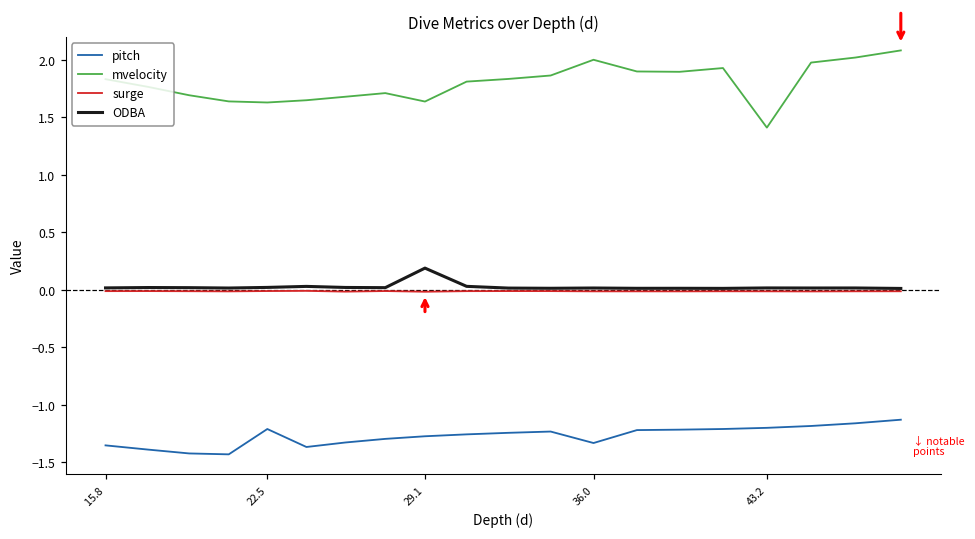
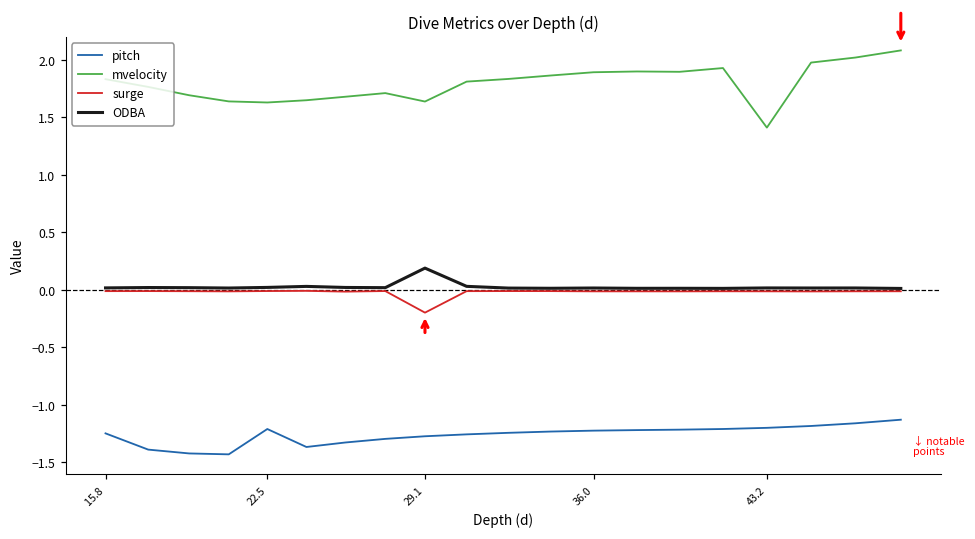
pitch, 15.8: -1.35 -> -1.25
surge, 29.1: -0.02 -> -0.20
pitch, 36.0: -1.33 -> -1.22
mvelocity, 36.0: 2.00 -> 1.89
